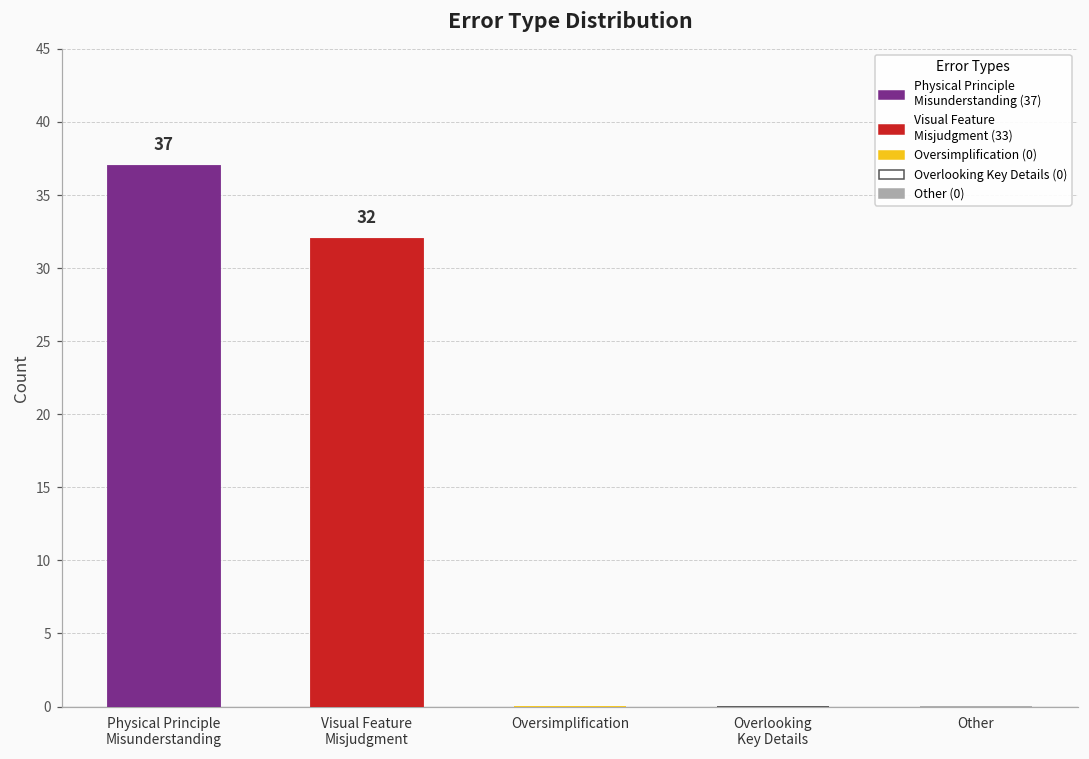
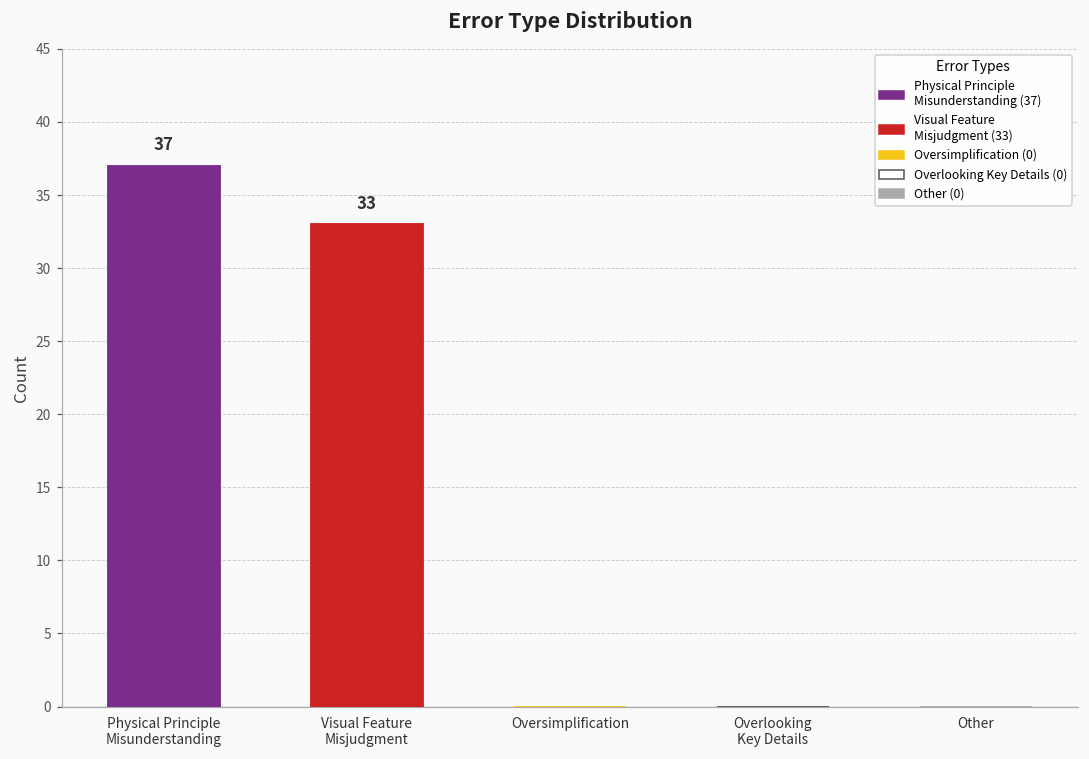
Visual Feature Misjudgment: 32 -> 33
